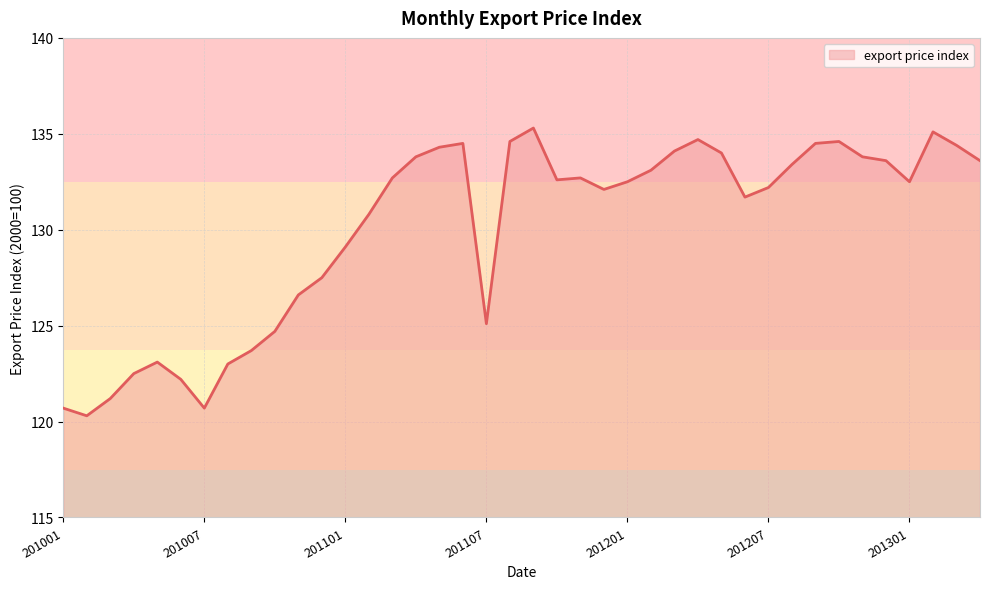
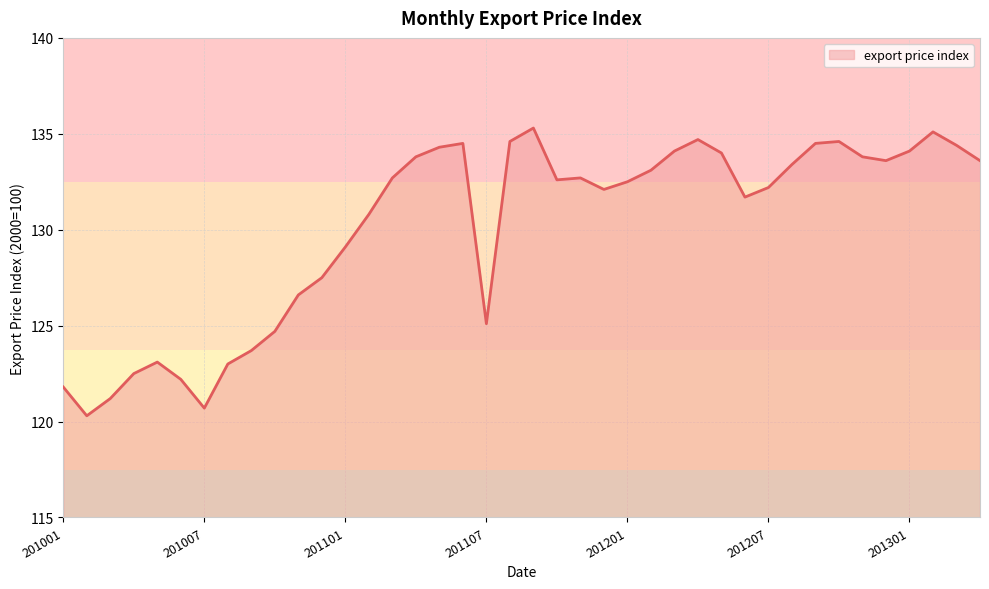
201001: 120.7 -> 121.8
201301: 132.5 -> 134.1
